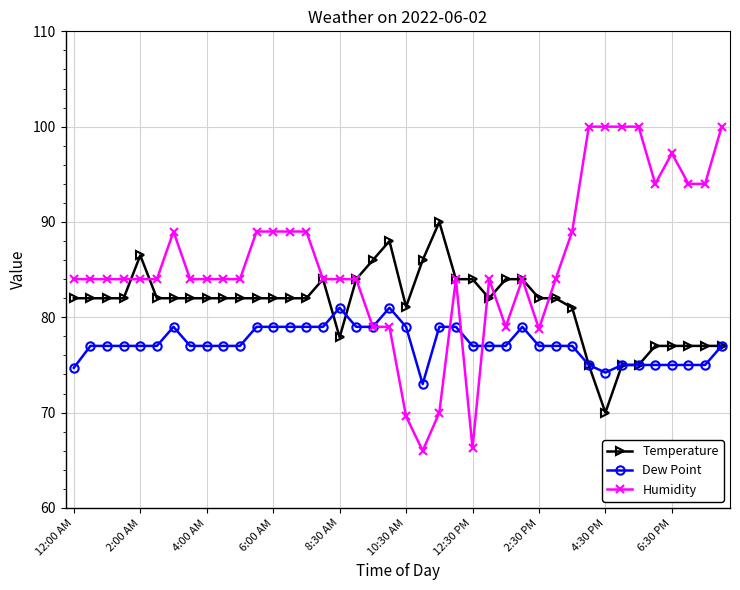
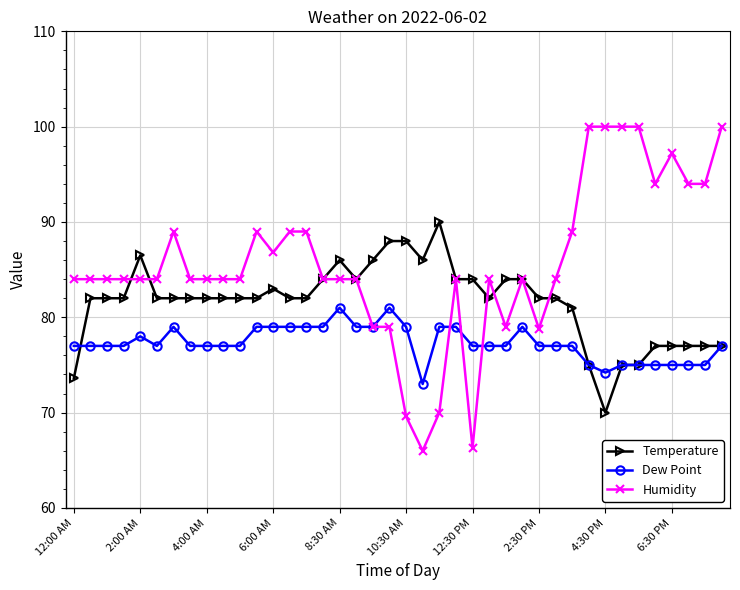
Temperature, 12:00 AM: 82 -> 74
Dew Point, 12:00 AM: 75 -> 77
Dew Point, 2:00 AM: 77 -> 78
Temperature, 6:00 AM: 82 -> 83
Humidity, 6:00 AM: 89 -> 87
Temperature, 8:30 AM: 78 -> 86
Temperature, 10:30 AM: 81 -> 88
